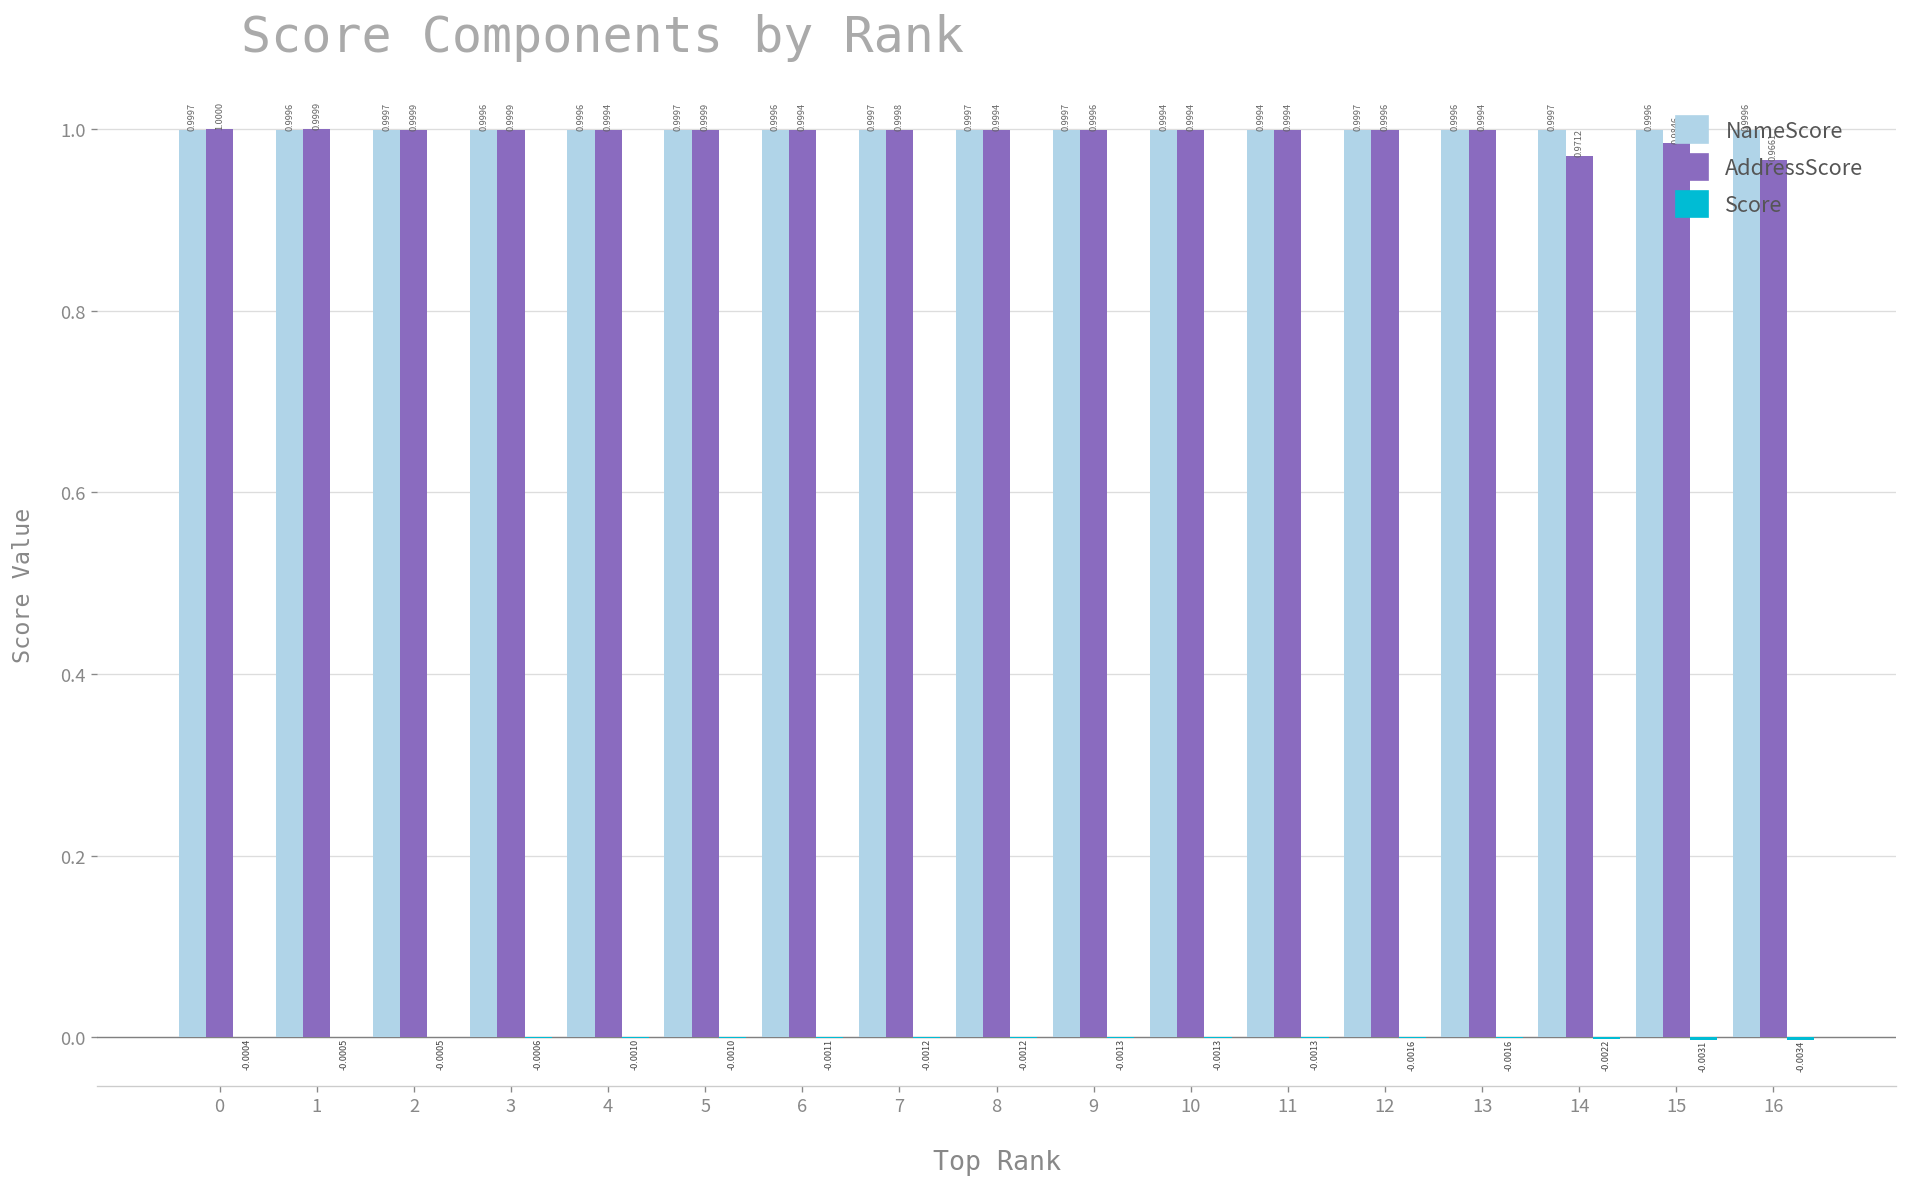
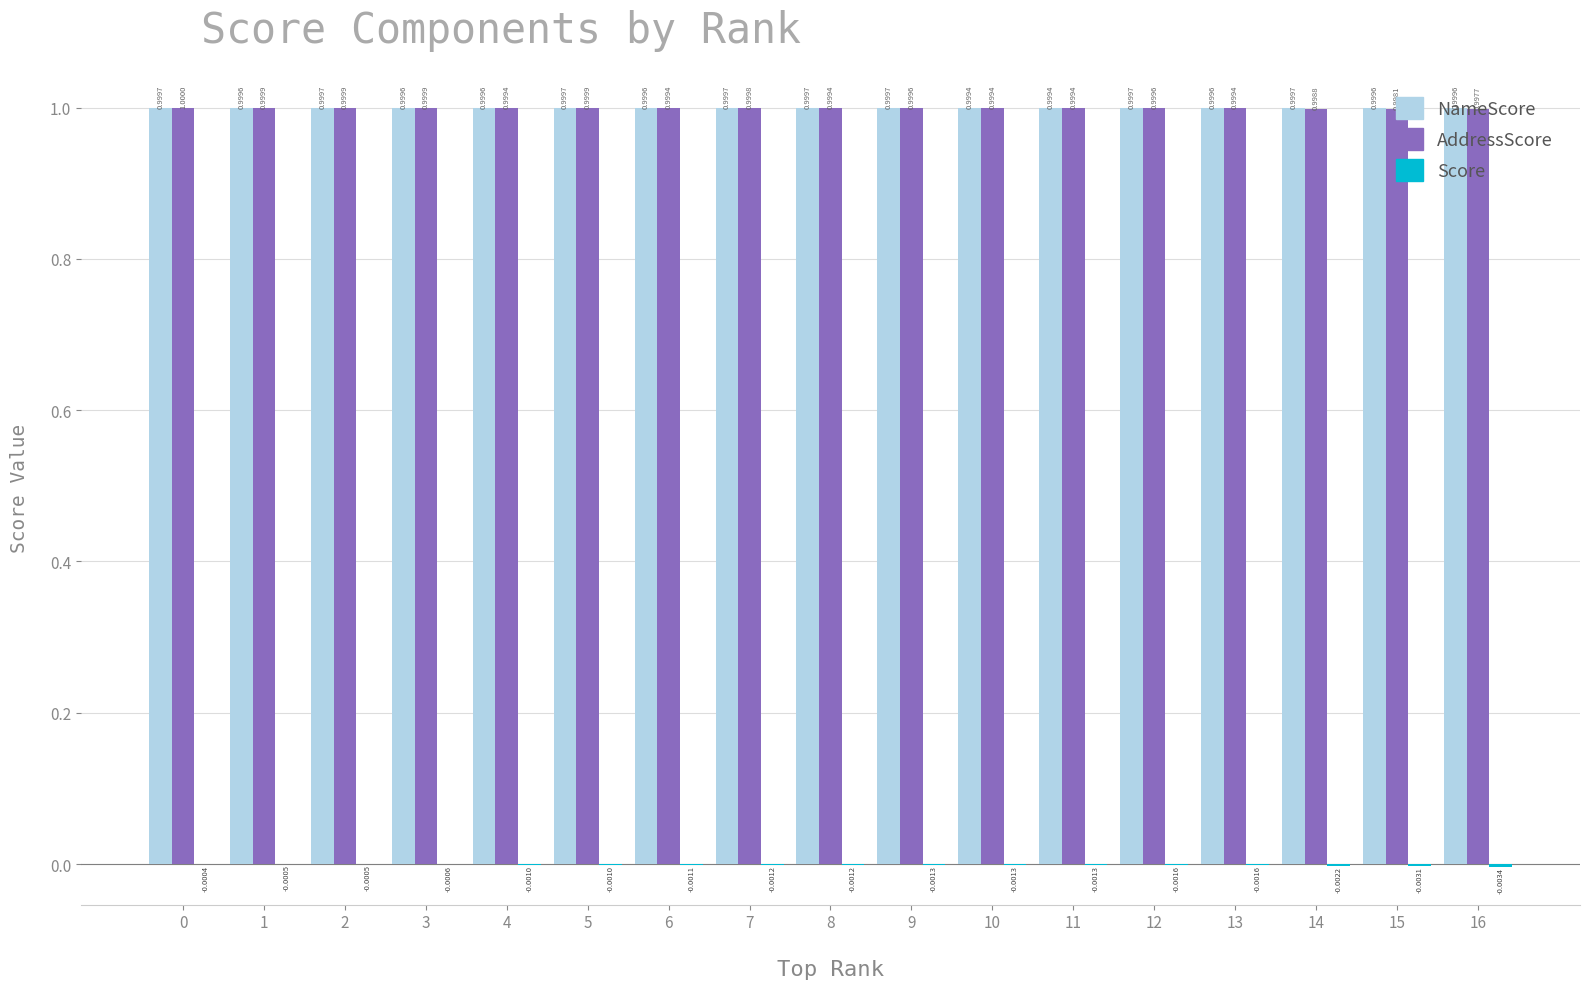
AddressScore, 14: 0.9712 -> 0.9988
AddressScore, 15: 0.9846 -> 0.9981
AddressScore, 16: 0.9661 -> 0.9977
